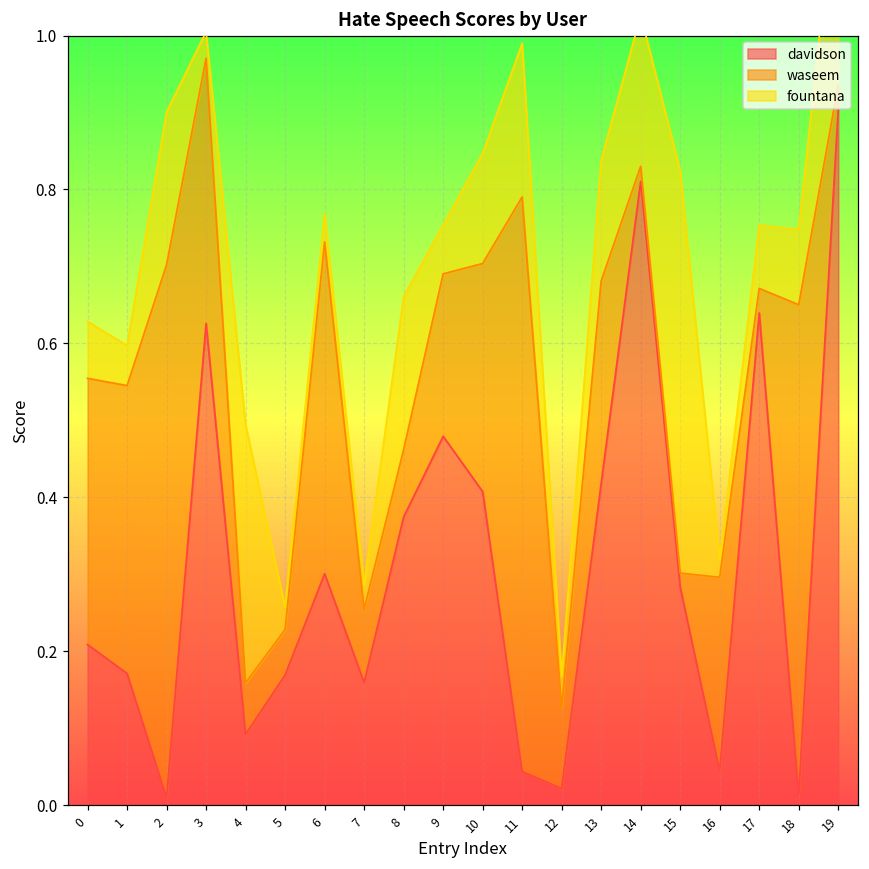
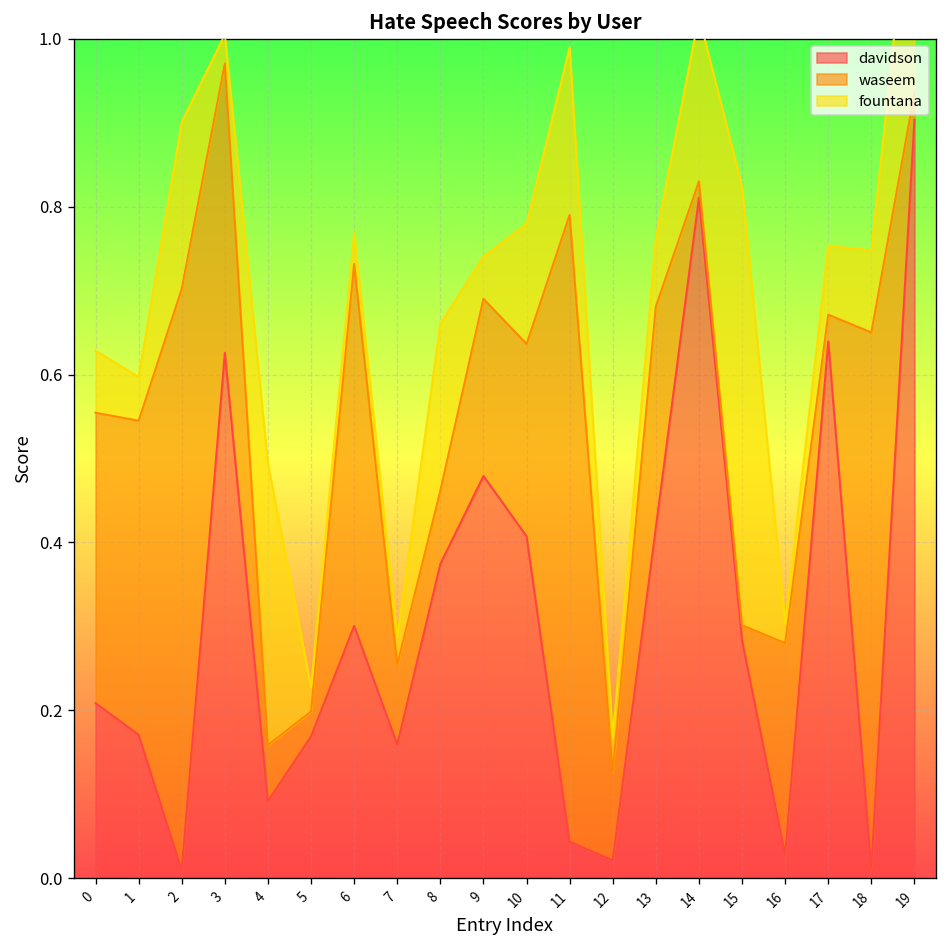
waseem, 5: 0.06 -> 0.03
fountana, 9: 0.06 -> 0.05
waseem, 10: 0.30 -> 0.23
fountana, 13: 0.16 -> 0.08
davidson, 16: 0.04 -> 0.03
